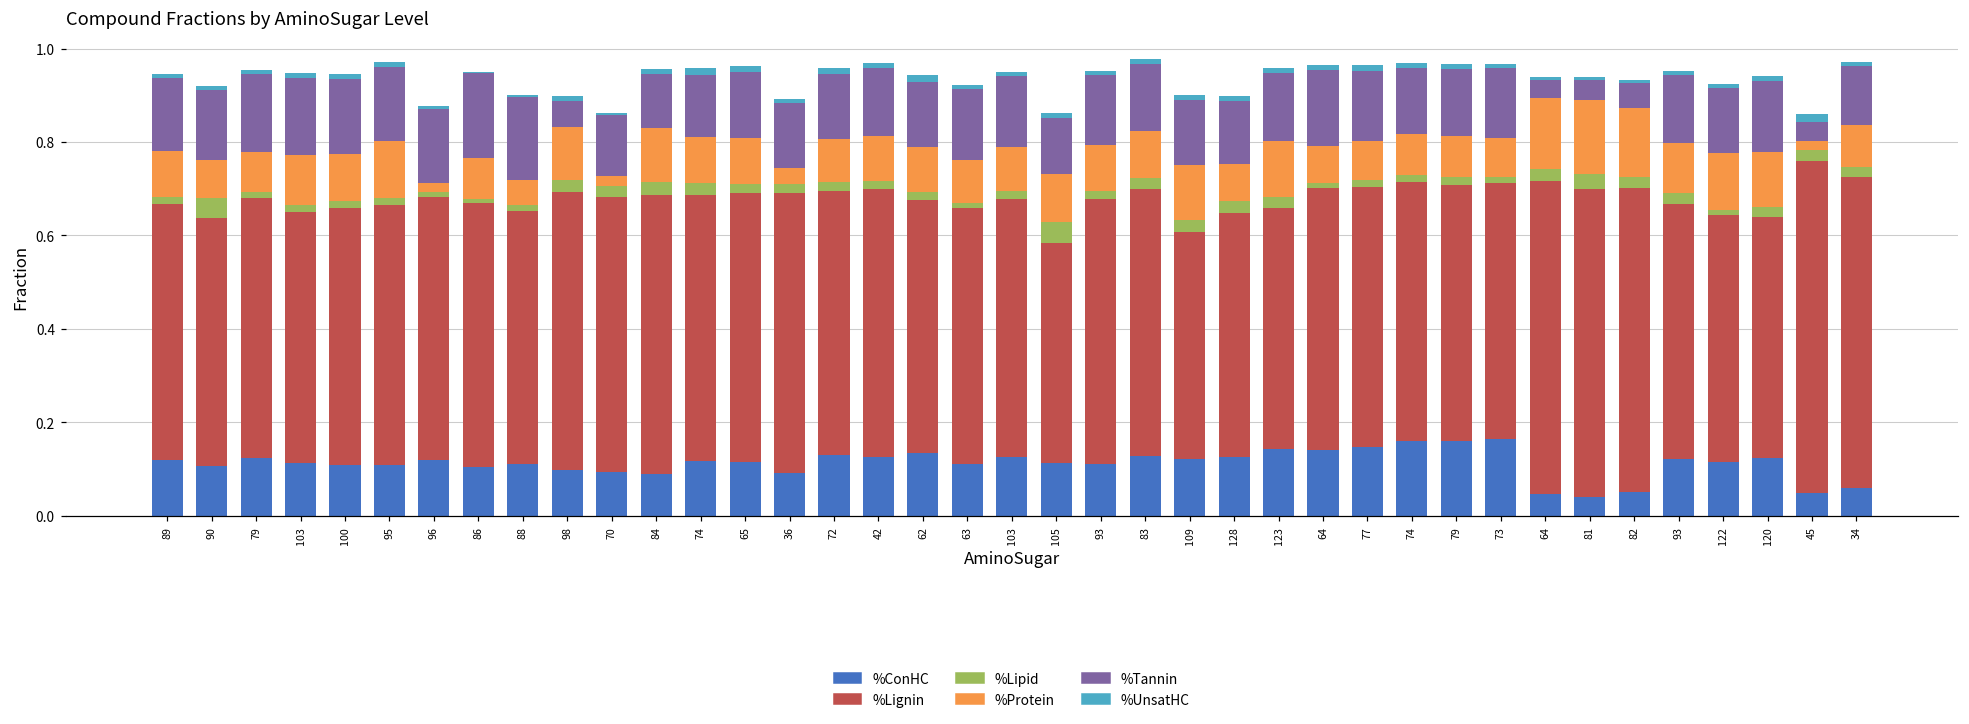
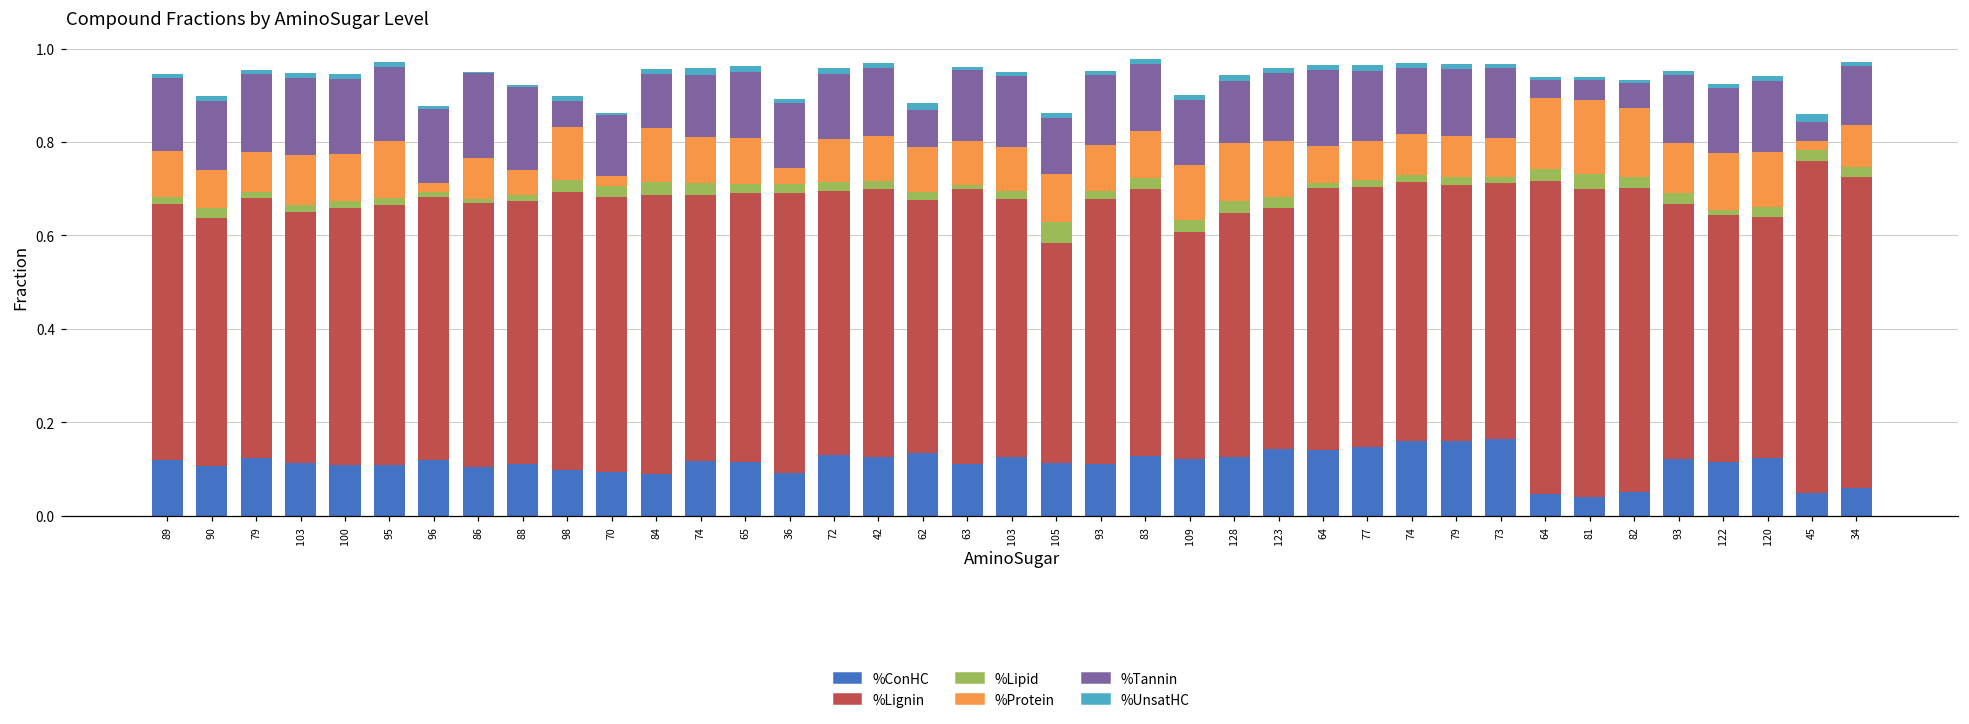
%Lipid, 90: 0.04 -> 0.02
%Lignin, 88: 0.54 -> 0.56
%Tannin, 62: 0.14 -> 0.08
%Lignin, 63: 0.55 -> 0.59
%Protein, 128: 0.08 -> 0.12
